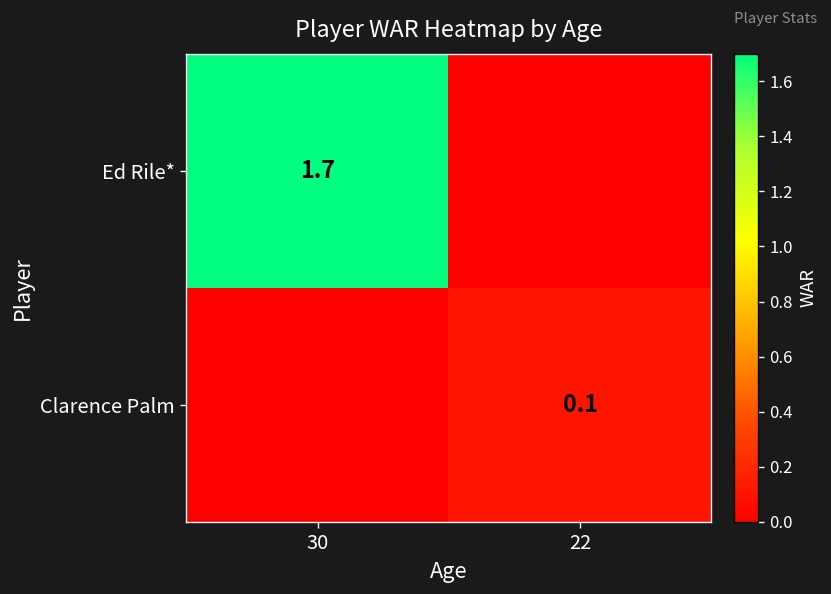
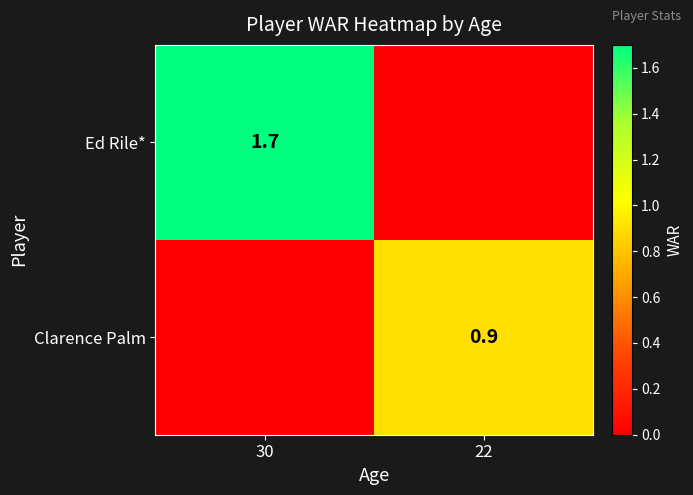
Clarence Palm, 22: 0.1 -> 0.9
